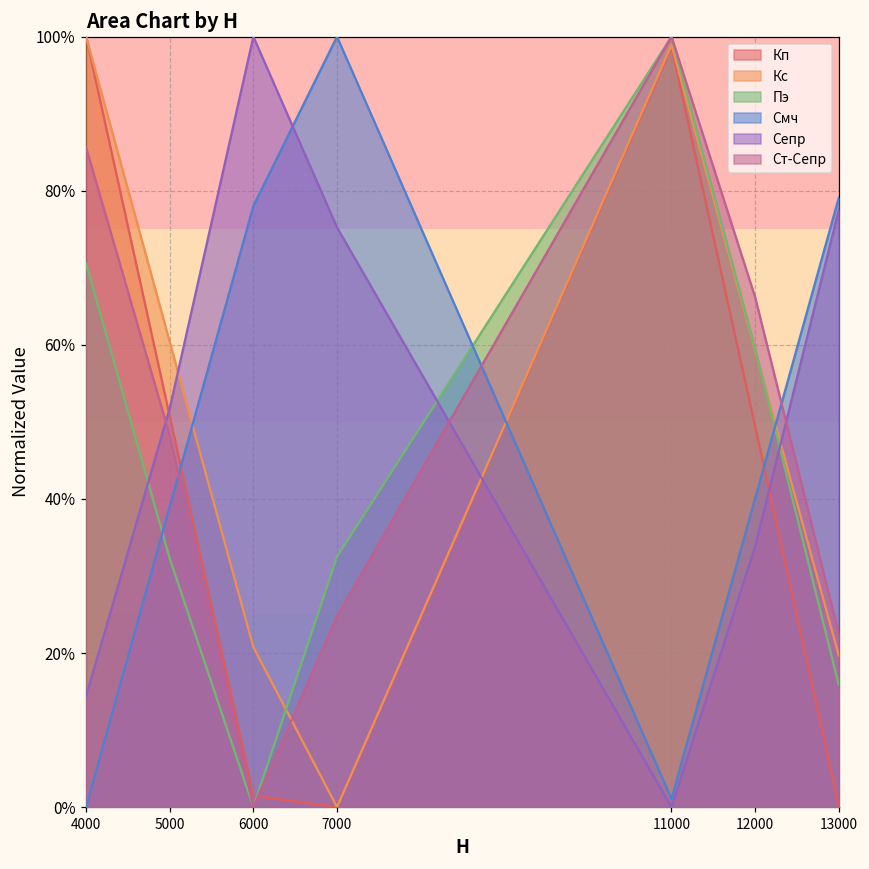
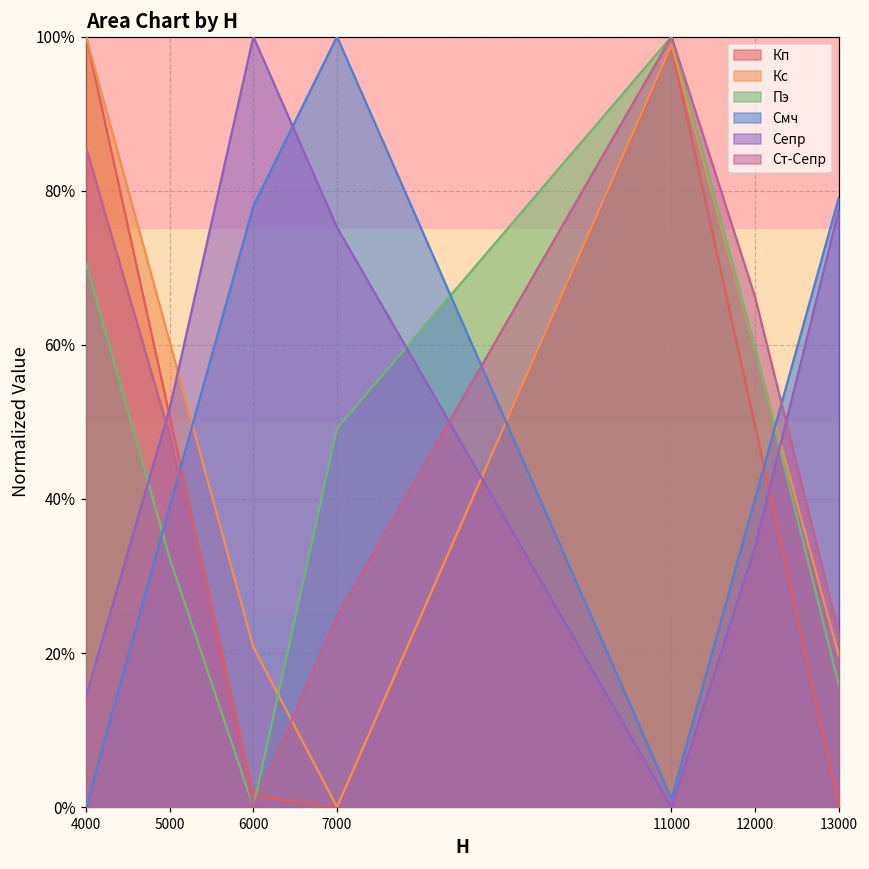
Пэ, 7000: 32% -> 49%
